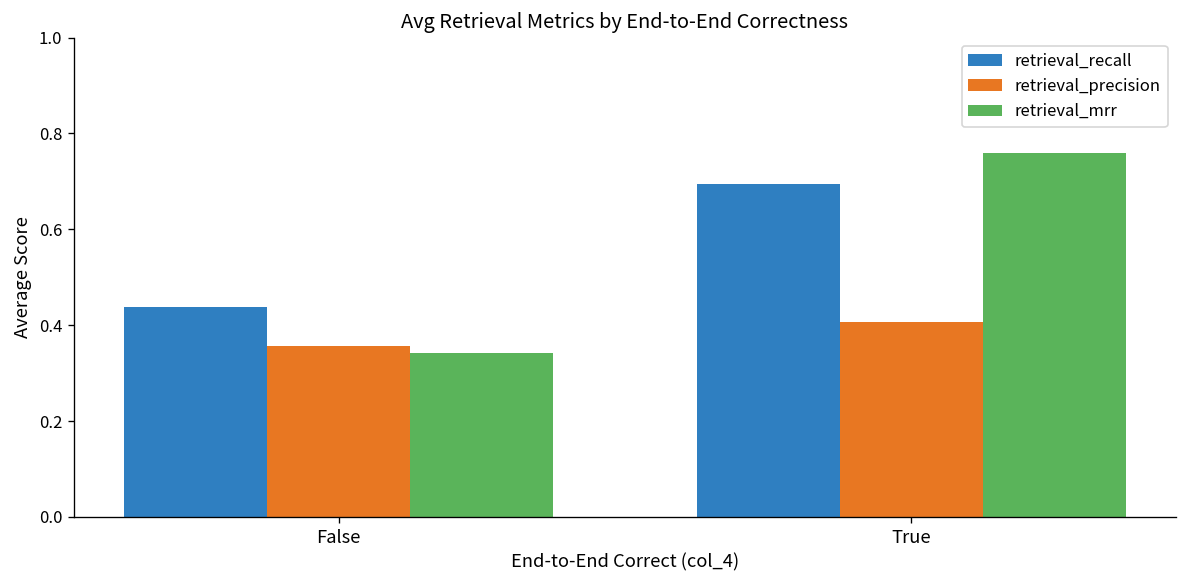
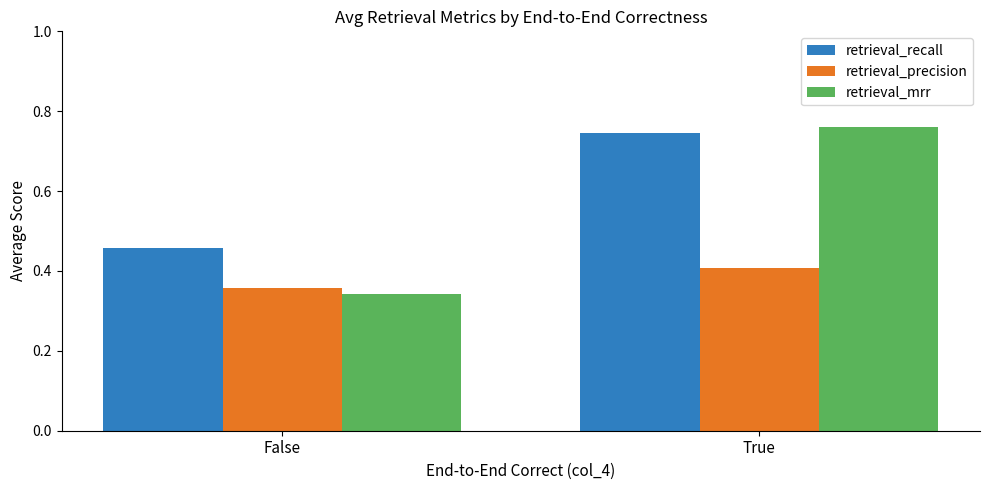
retrieval_recall, False: 0.44 -> 0.46
retrieval_recall, True: 0.69 -> 0.75
